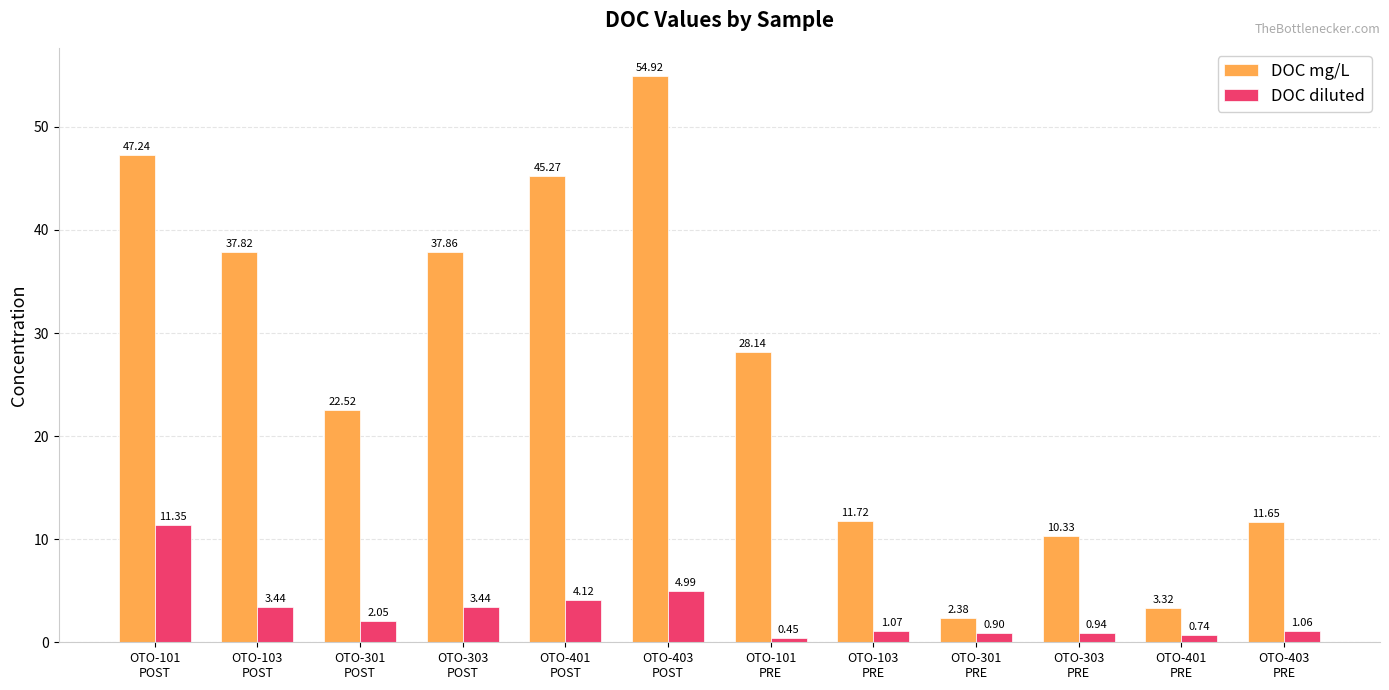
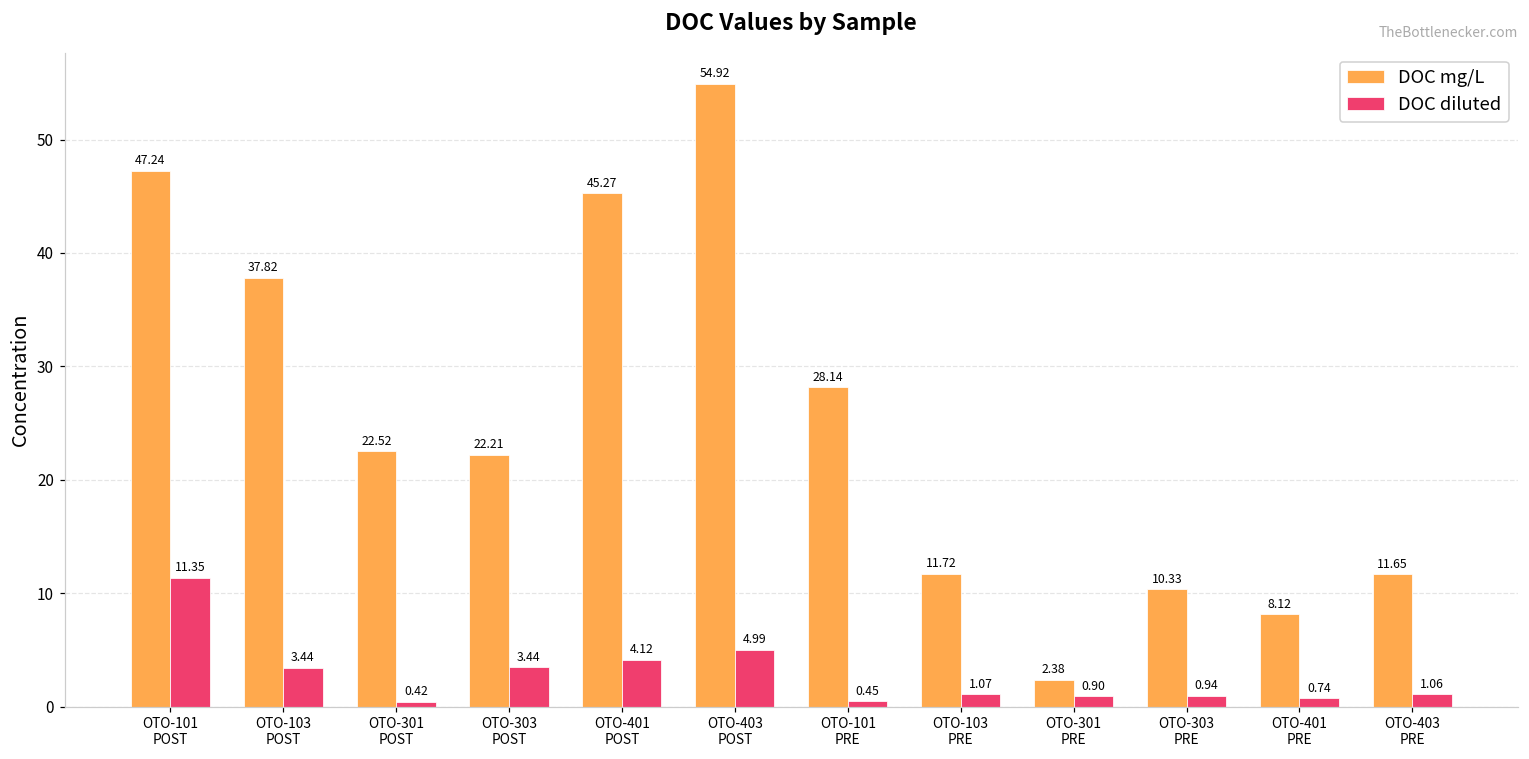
DOC diluted, OTO-301 POST: 2.05 -> 0.42
DOC mg/L, OTO-303 POST: 37.86 -> 22.21
DOC mg/L, OTO-401 PRE: 3.32 -> 8.12
